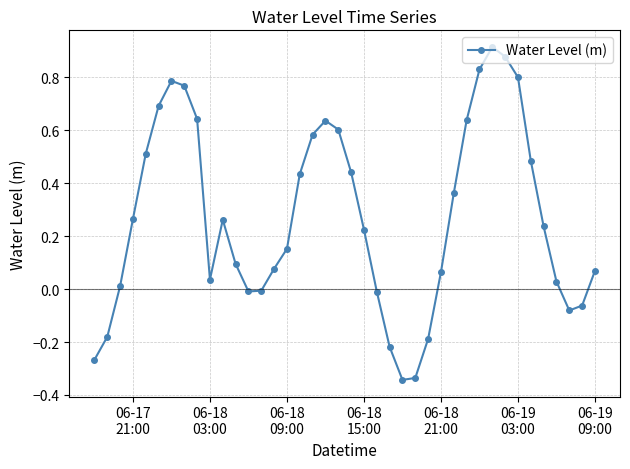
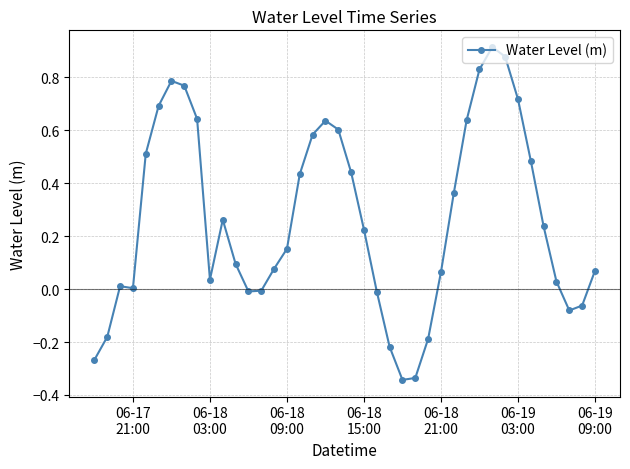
06-17 21:00: 0.26 -> 0.00
06-19 03:00: 0.80 -> 0.72
